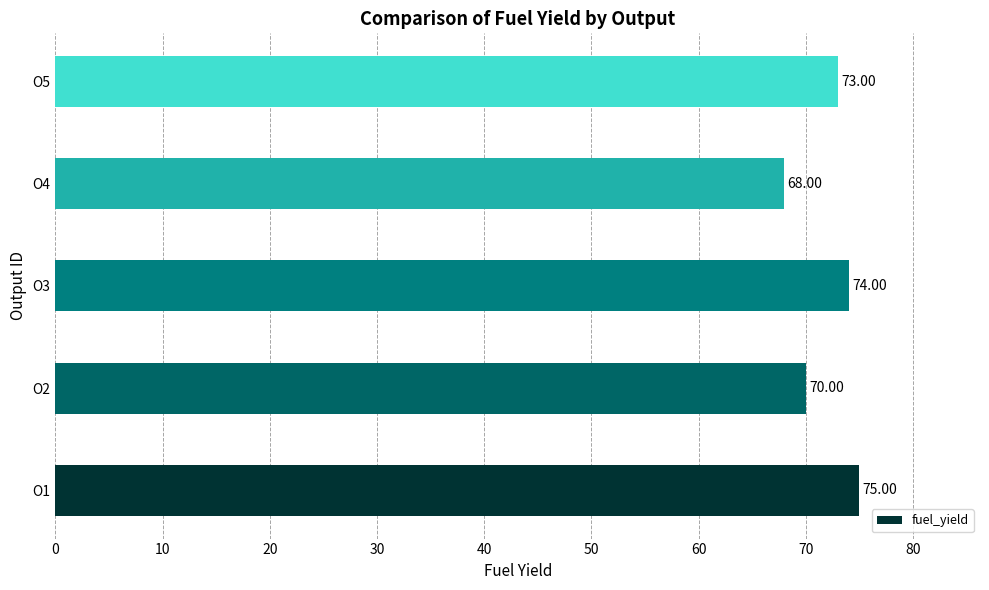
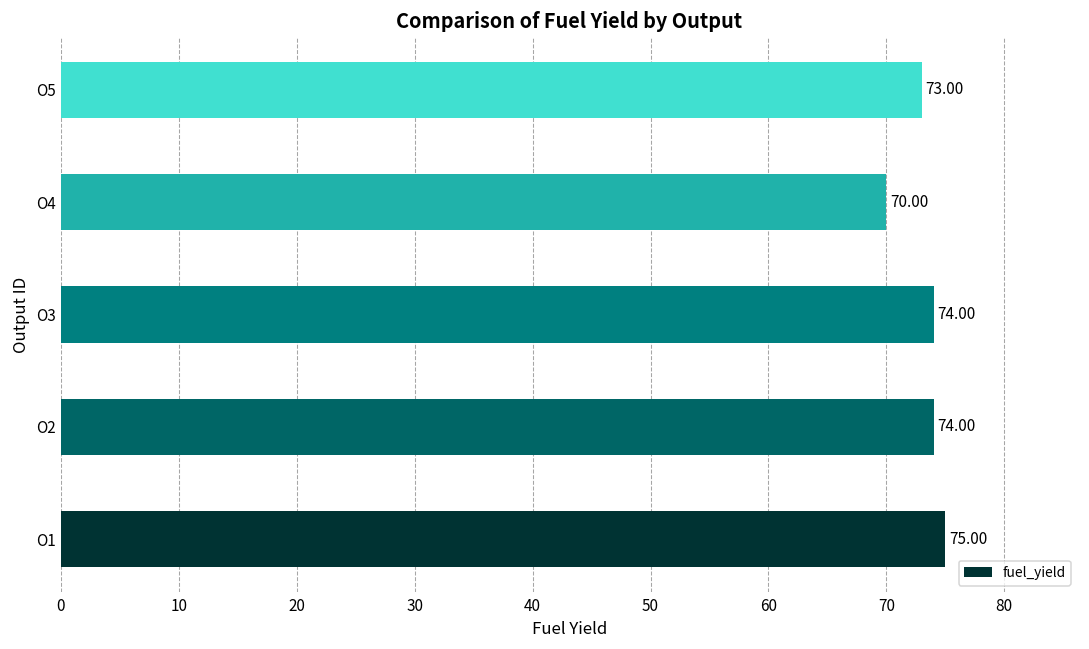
O4: 68.00 -> 70.00
O2: 70.00 -> 74.00
